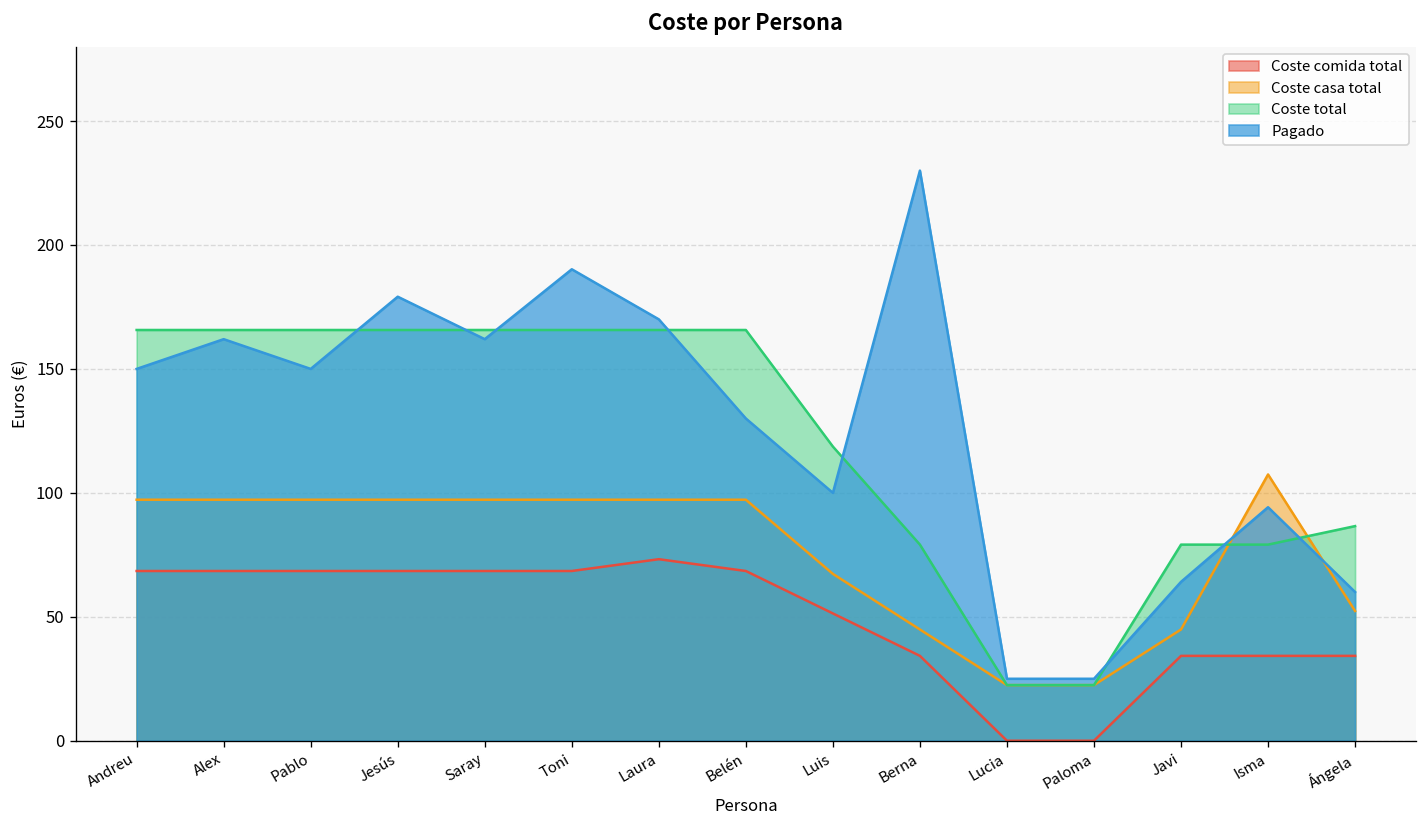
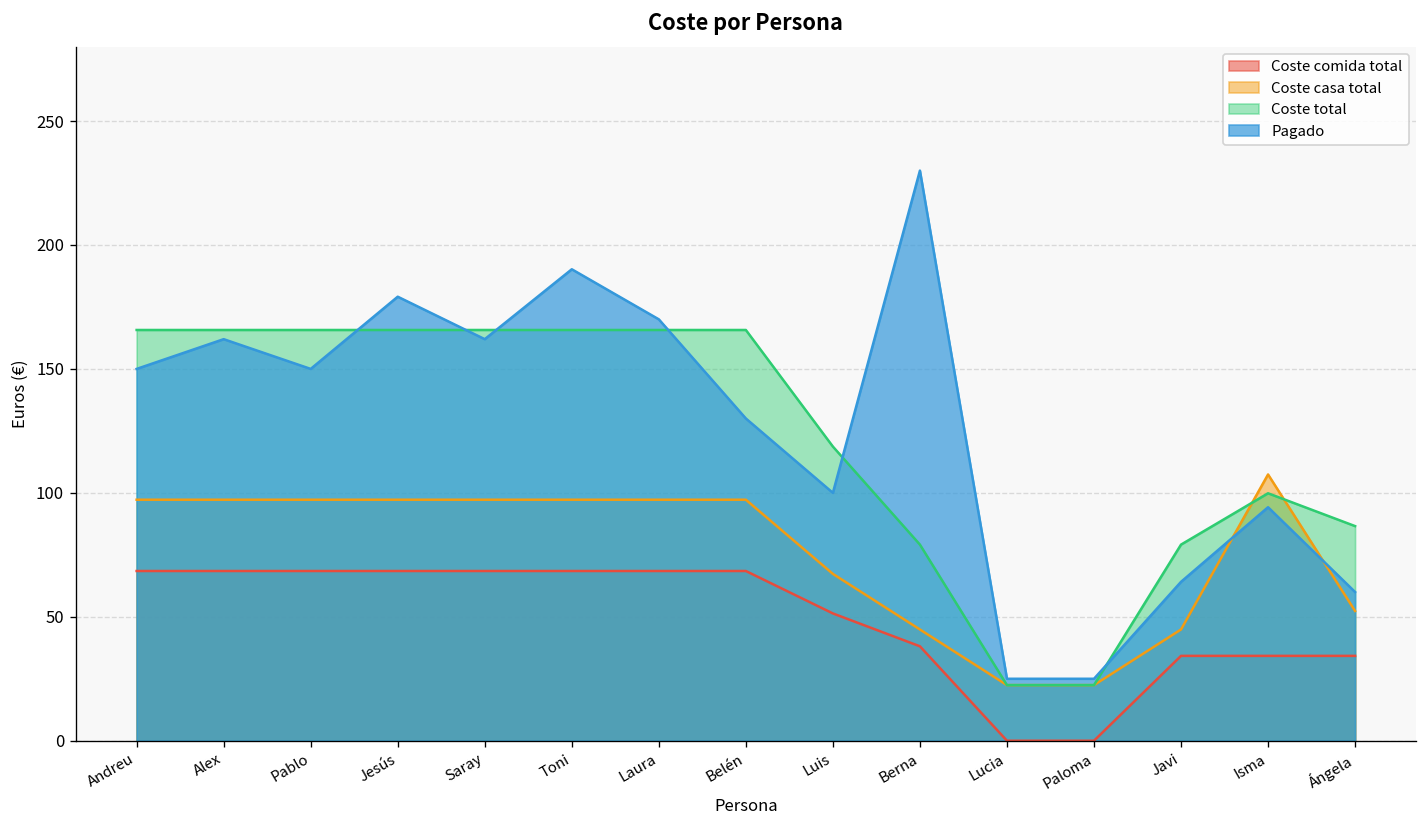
Coste comida total, Laura: 73 -> 68
Coste comida total, Berna: 34 -> 38
Coste total, Isma: 79 -> 100
